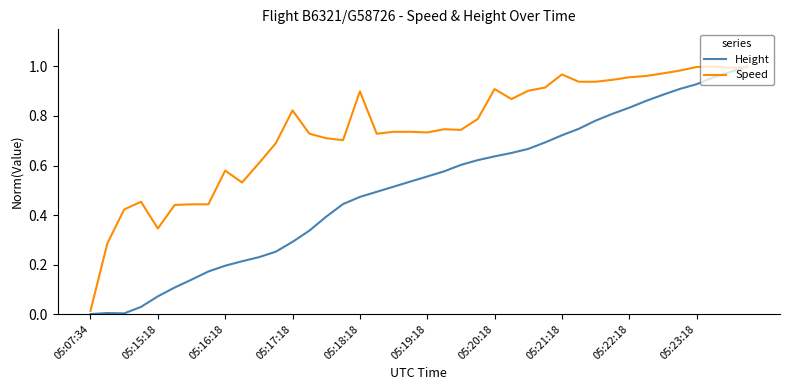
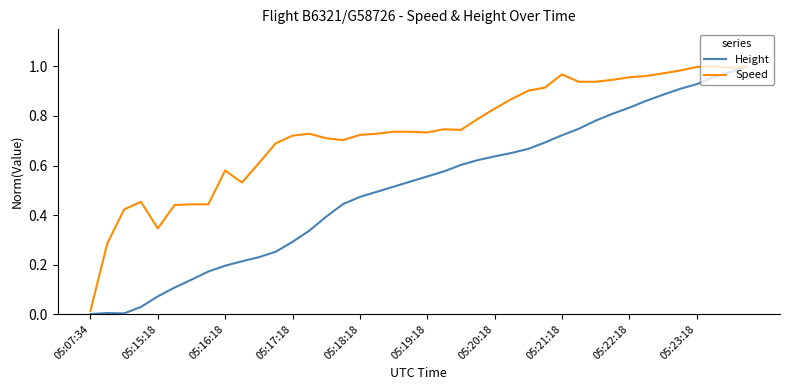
Speed, 05:17:18: 0.82 -> 0.72
Speed, 05:18:18: 0.90 -> 0.72
Speed, 05:20:18: 0.91 -> 0.83
